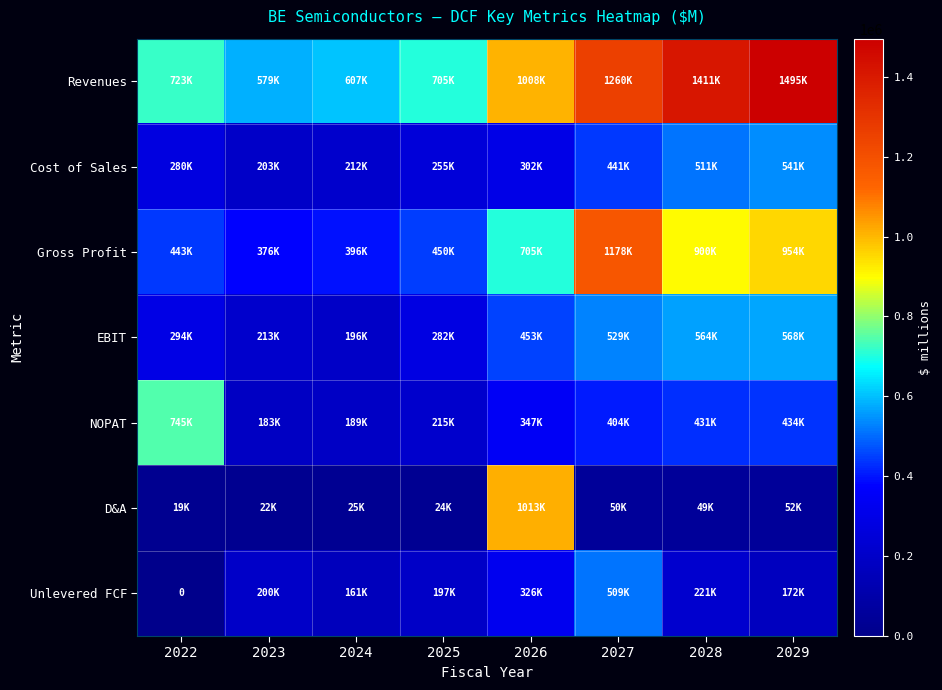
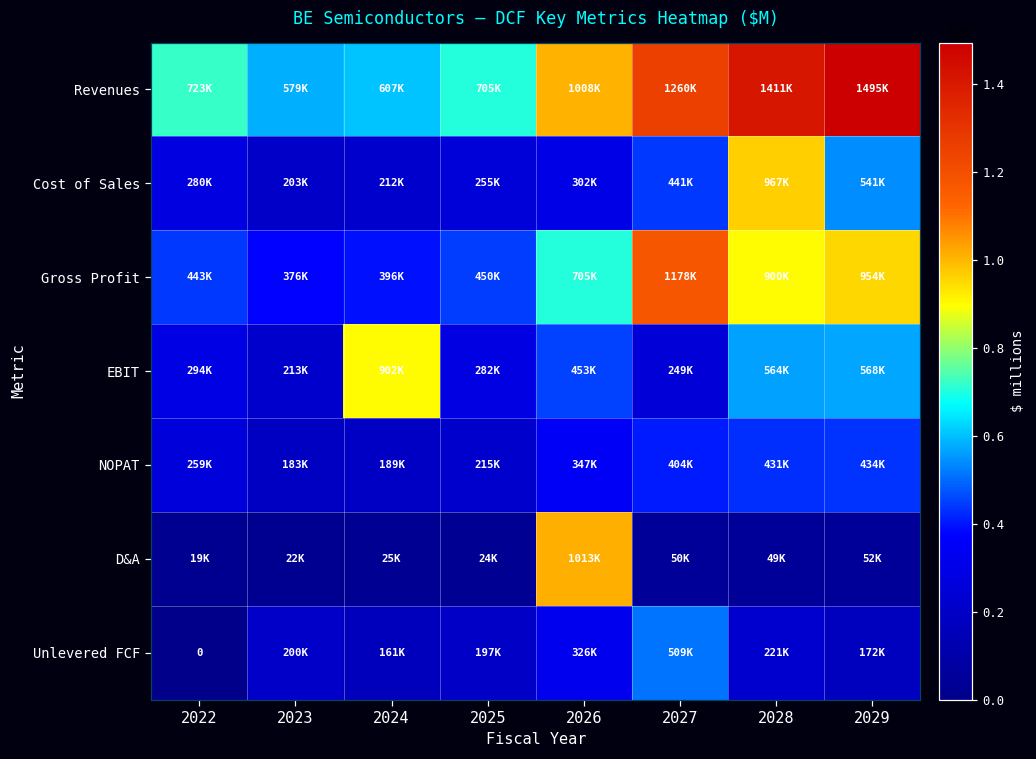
Cost of Sales, 2028: 511K -> 967K
EBIT, 2024: 196K -> 902K
EBIT, 2027: 529K -> 249K
NOPAT, 2022: 745K -> 259K
